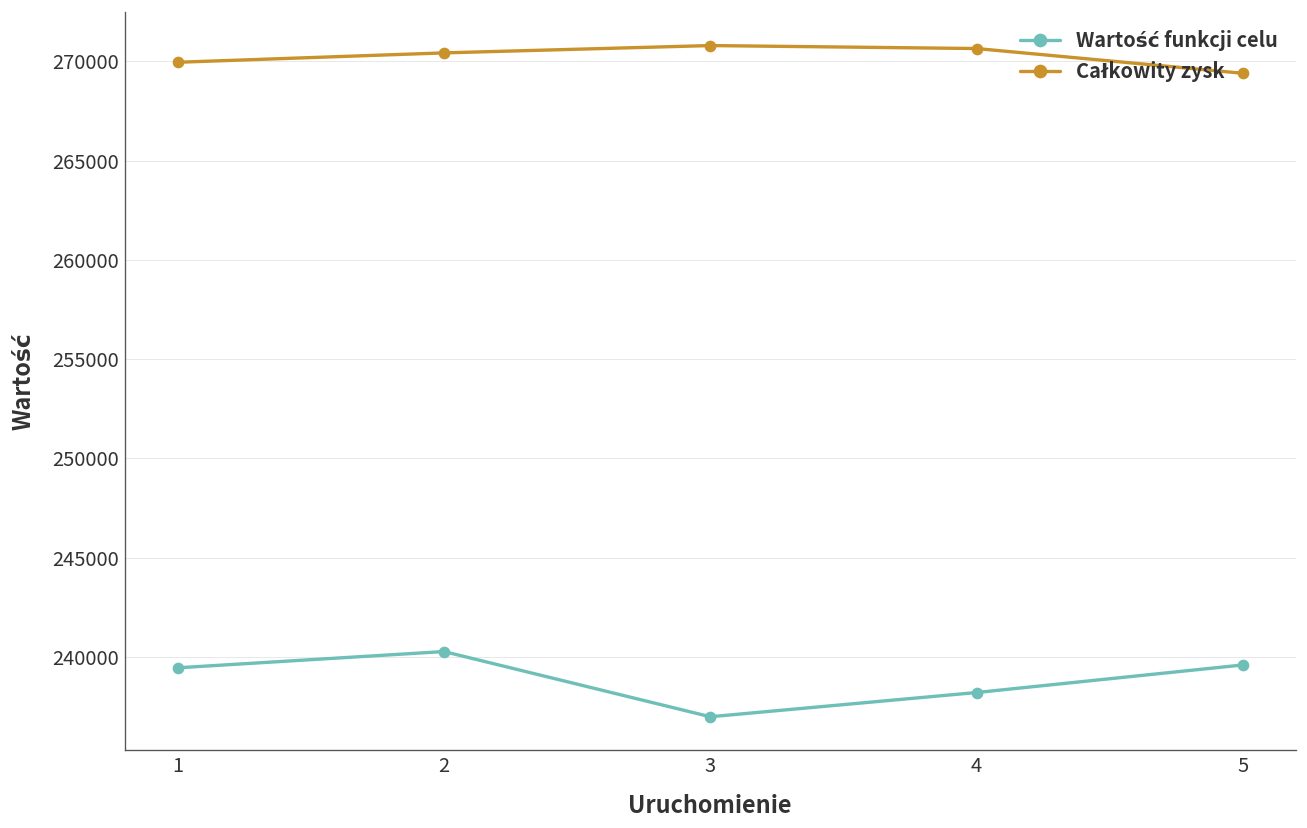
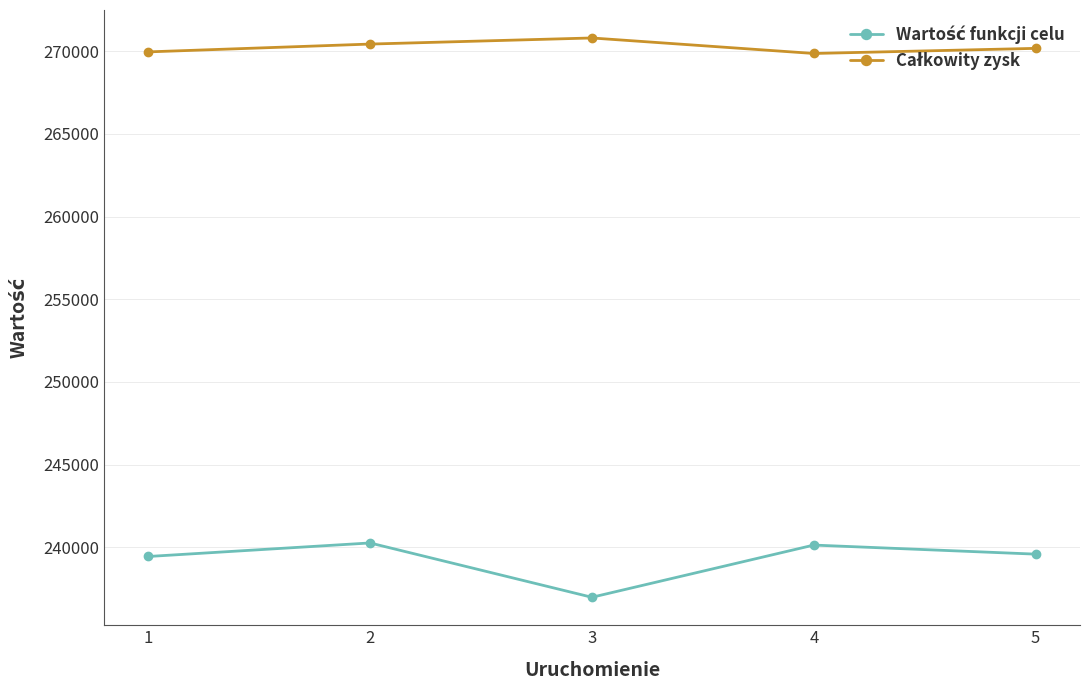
Wartość funkcji celu, 4: 238200 -> 240100
Całkowity zysk, 4: 270600 -> 269900
Całkowity zysk, 5: 269400 -> 270200
